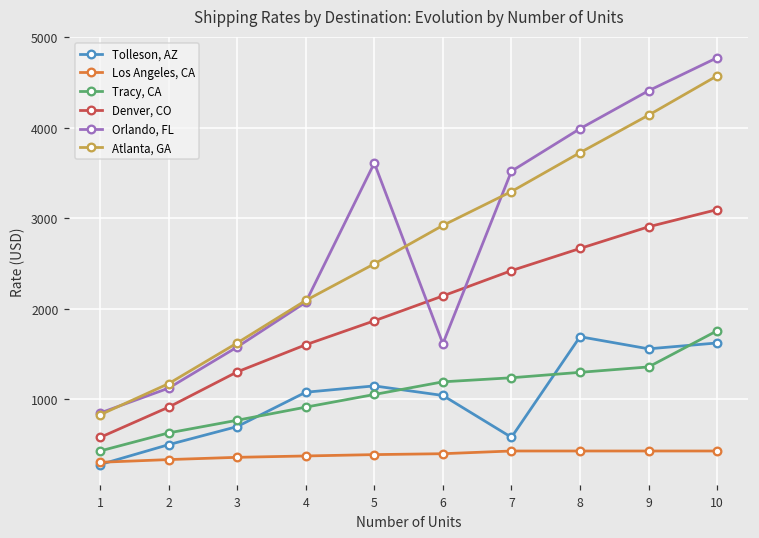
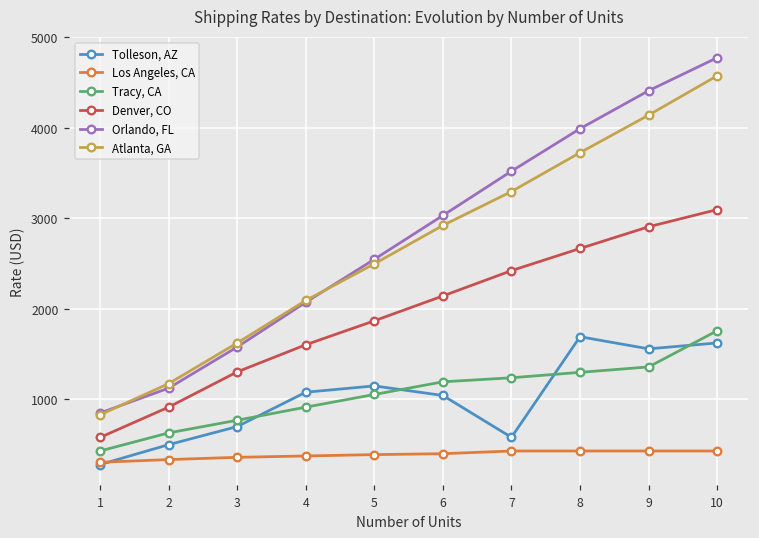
Orlando, FL, 5: 3600 -> 2500
Orlando, FL, 6: 1600 -> 3000
